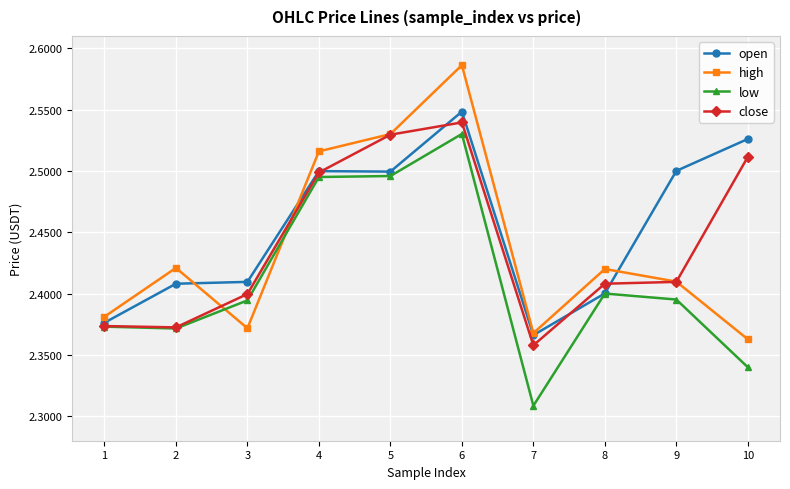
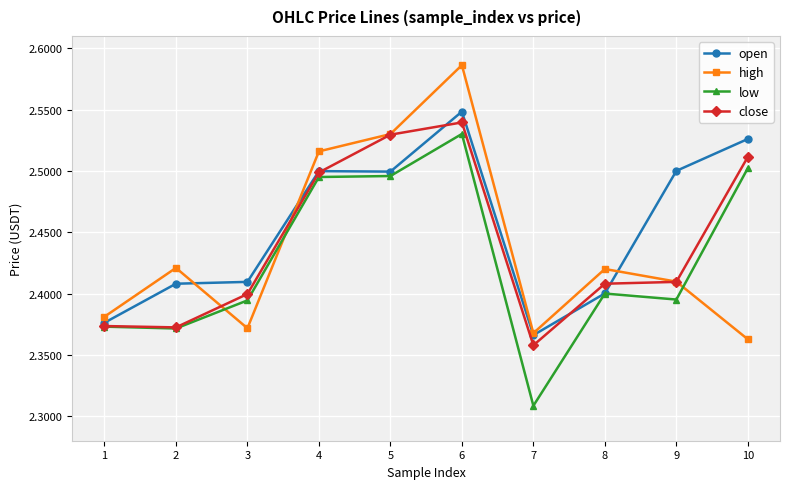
low, 10: 2.340 -> 2.502
